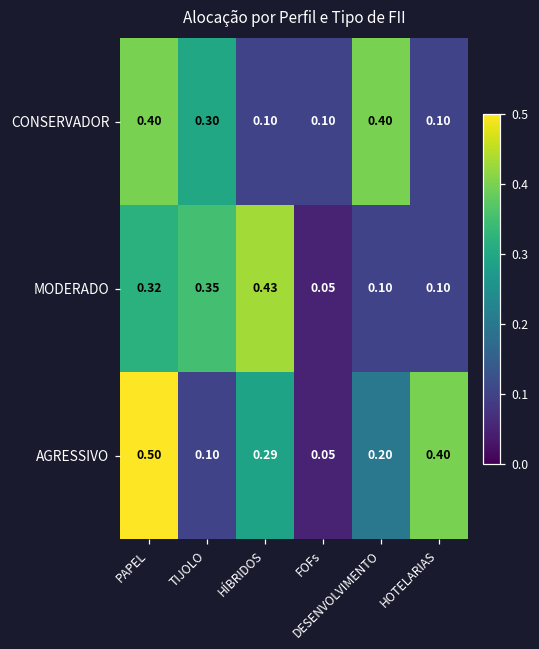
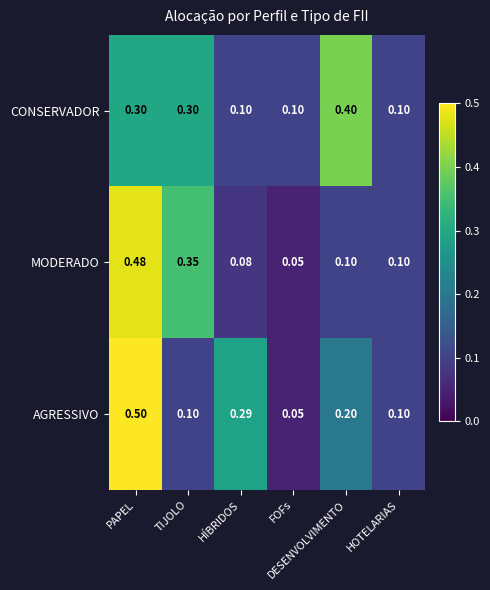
CONSERVADOR, PAPEL: 0.40 -> 0.30
MODERADO, PAPEL: 0.32 -> 0.48
MODERADO, HÍBRIDOS: 0.43 -> 0.08
AGRESSIVO, HOTELARIAS: 0.40 -> 0.10
